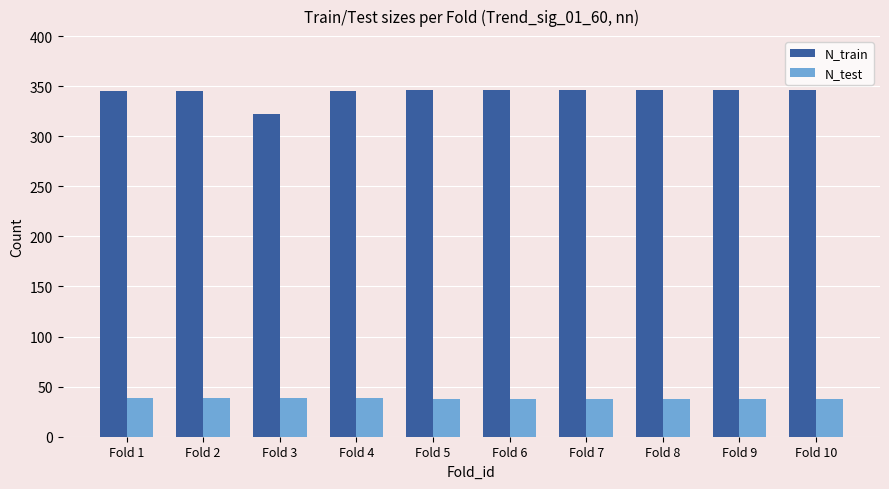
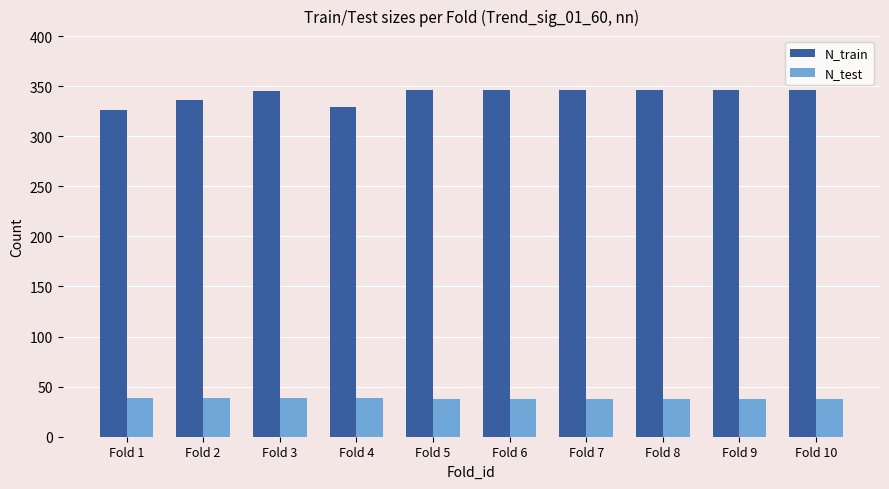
N_train, Fold 1: 345 -> 326
N_train, Fold 2: 345 -> 336
N_train, Fold 3: 322 -> 345
N_train, Fold 4: 345 -> 329
